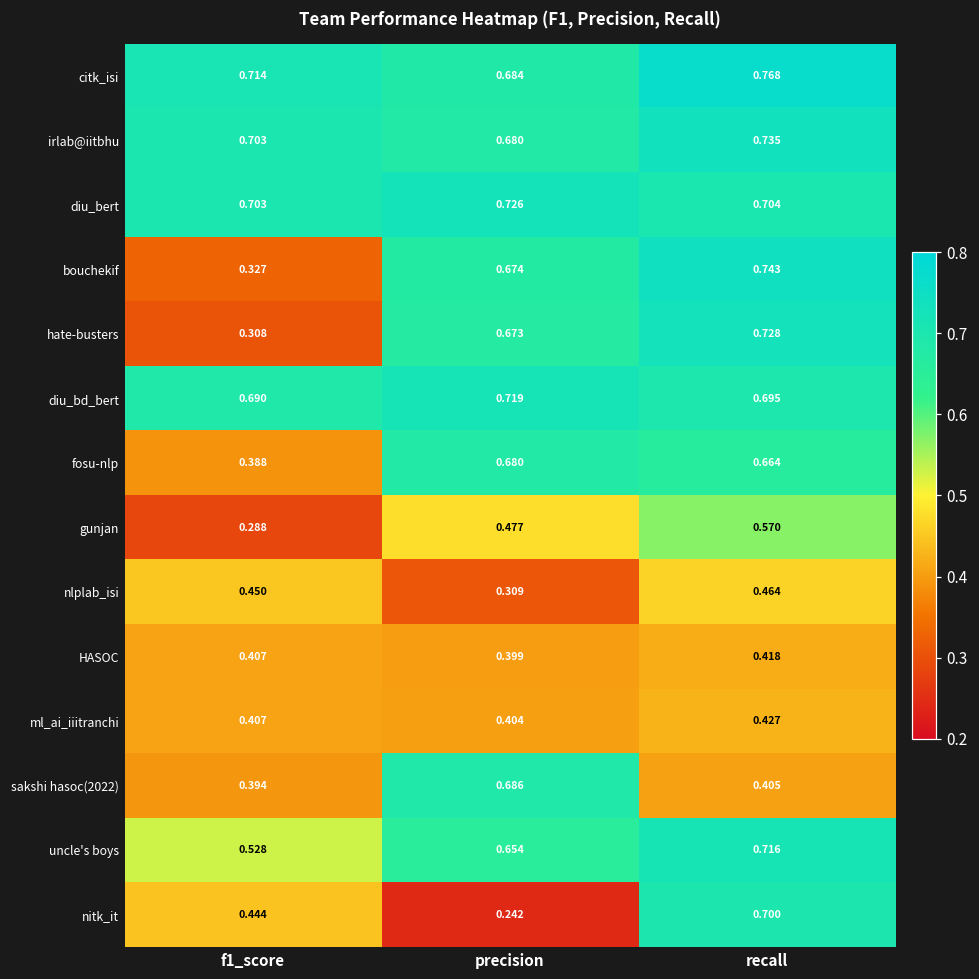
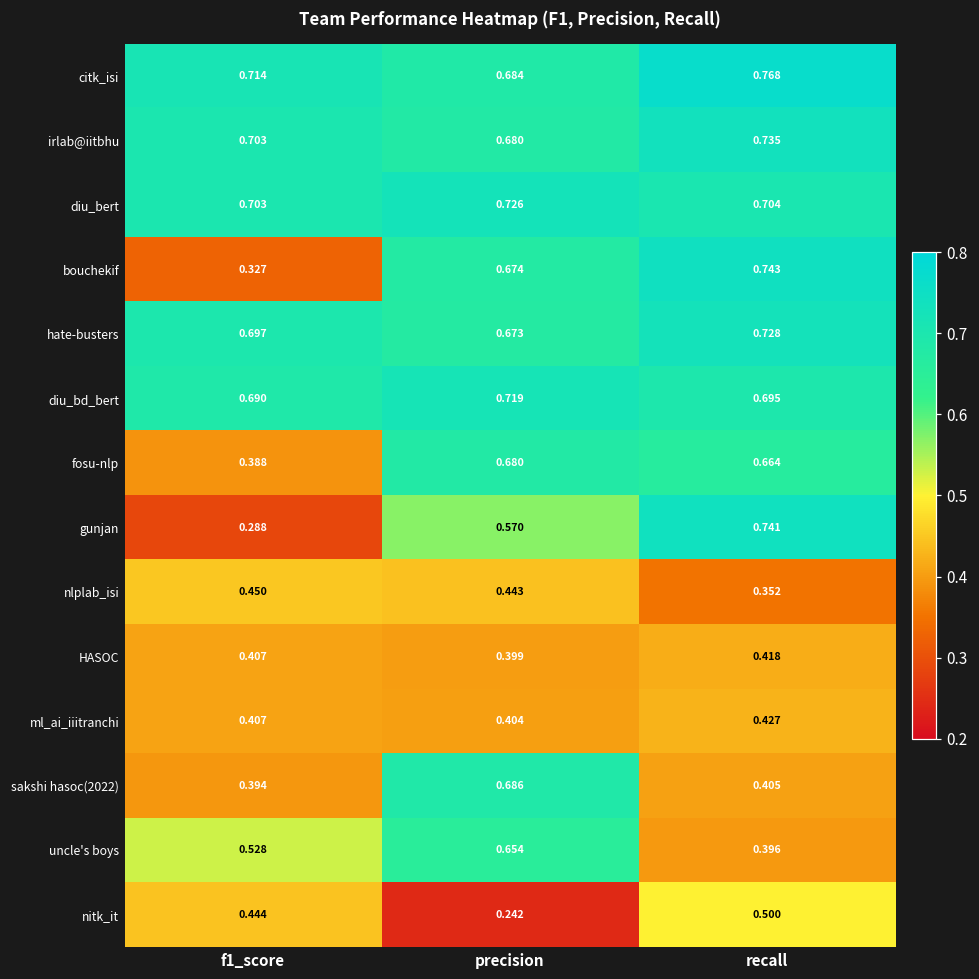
hate-busters, f1_score: 0.308 -> 0.697
gunjan, precision: 0.477 -> 0.570
gunjan, recall: 0.570 -> 0.741
nlplab_isi, precision: 0.309 -> 0.443
nlplab_isi, recall: 0.464 -> 0.352
uncle's boys, recall: 0.716 -> 0.396
nitk_it, recall: 0.700 -> 0.500
